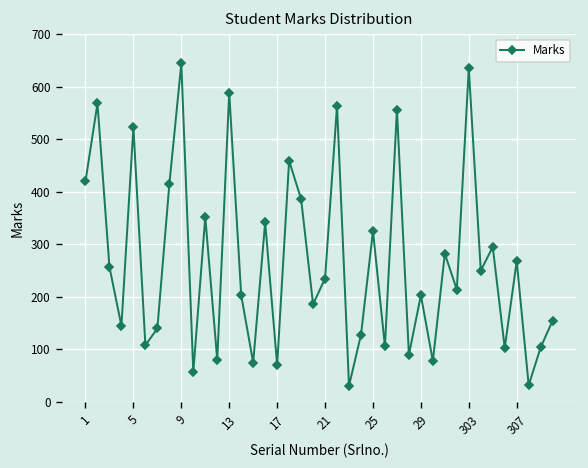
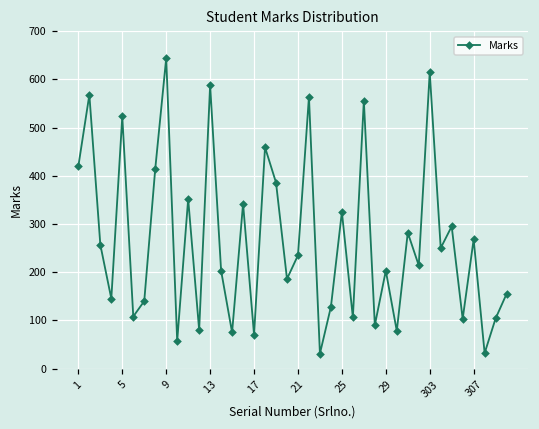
303: 640 -> 620
